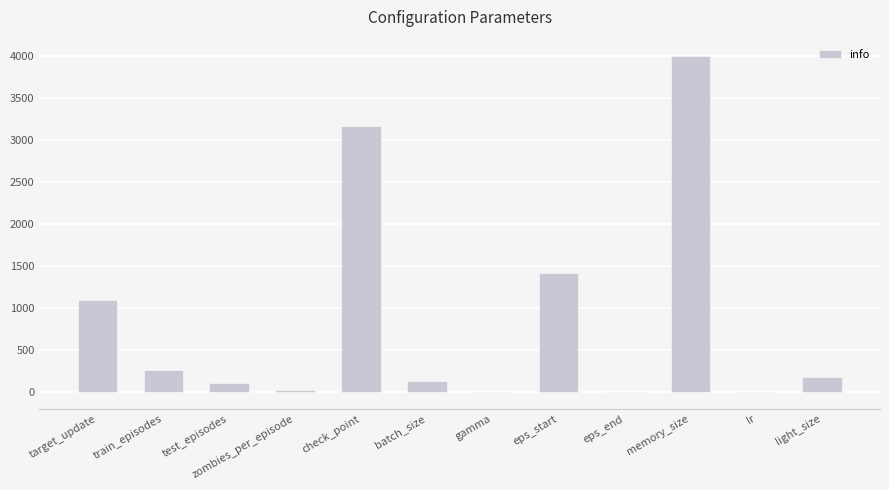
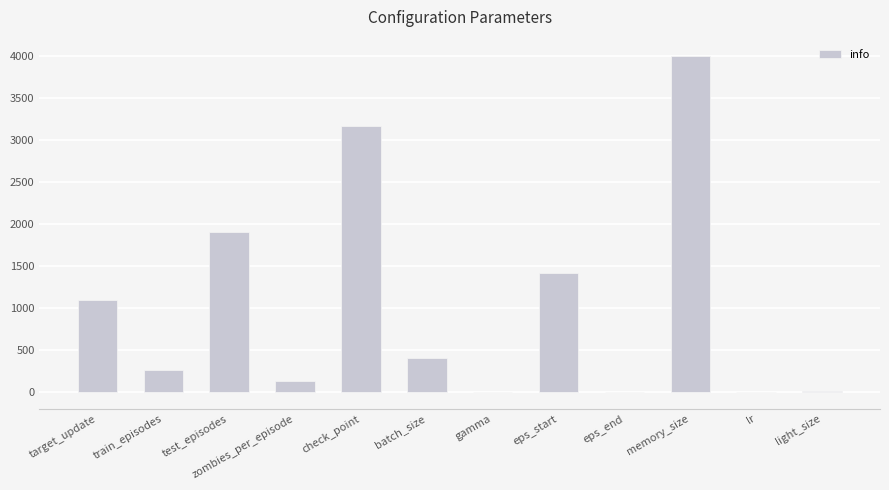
test_episodes: 100 -> 1900
zombies_per_episode: 0 -> 100
batch_size: 100 -> 400
light_size: 200 -> 0
